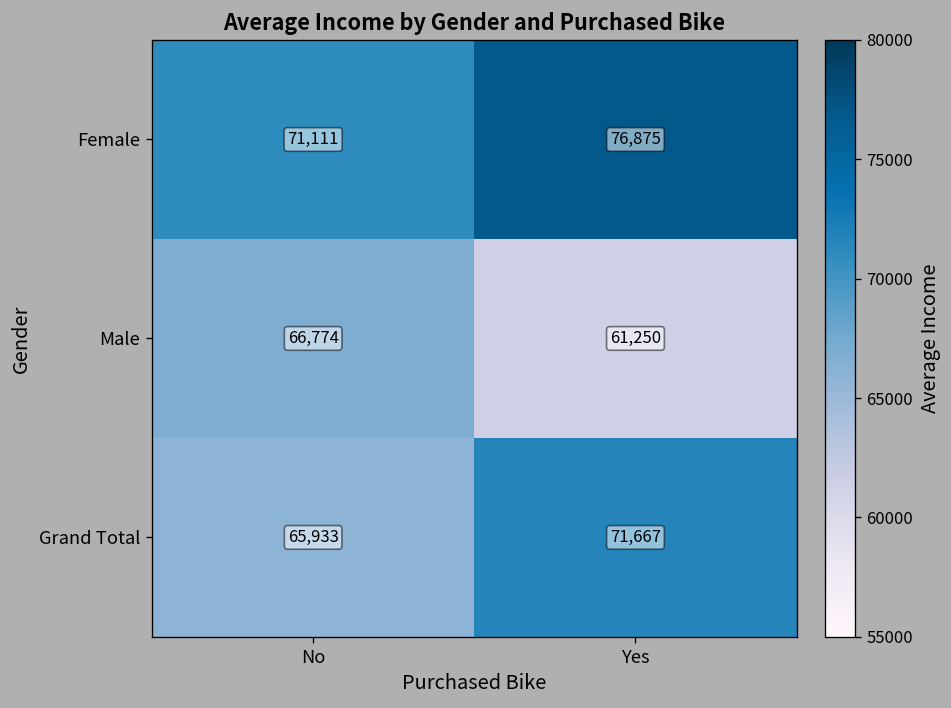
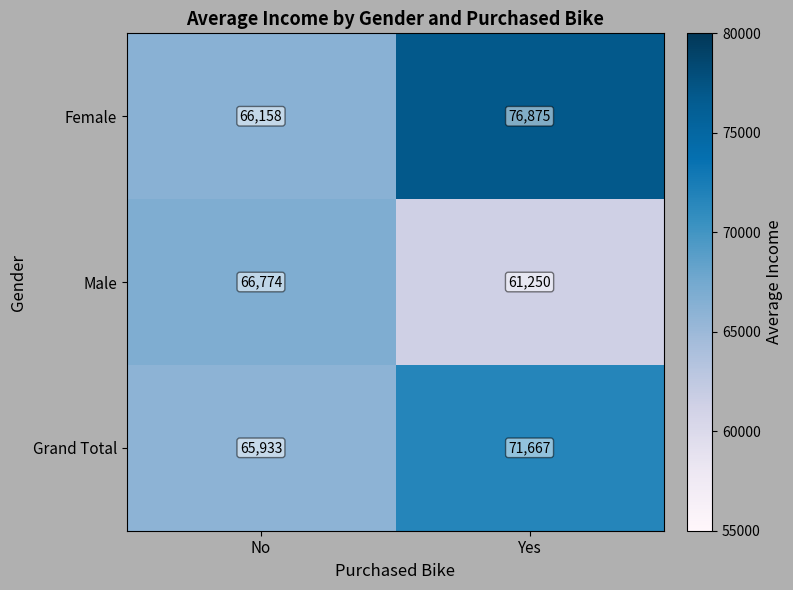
Female, No: 71,111 -> 66,158
